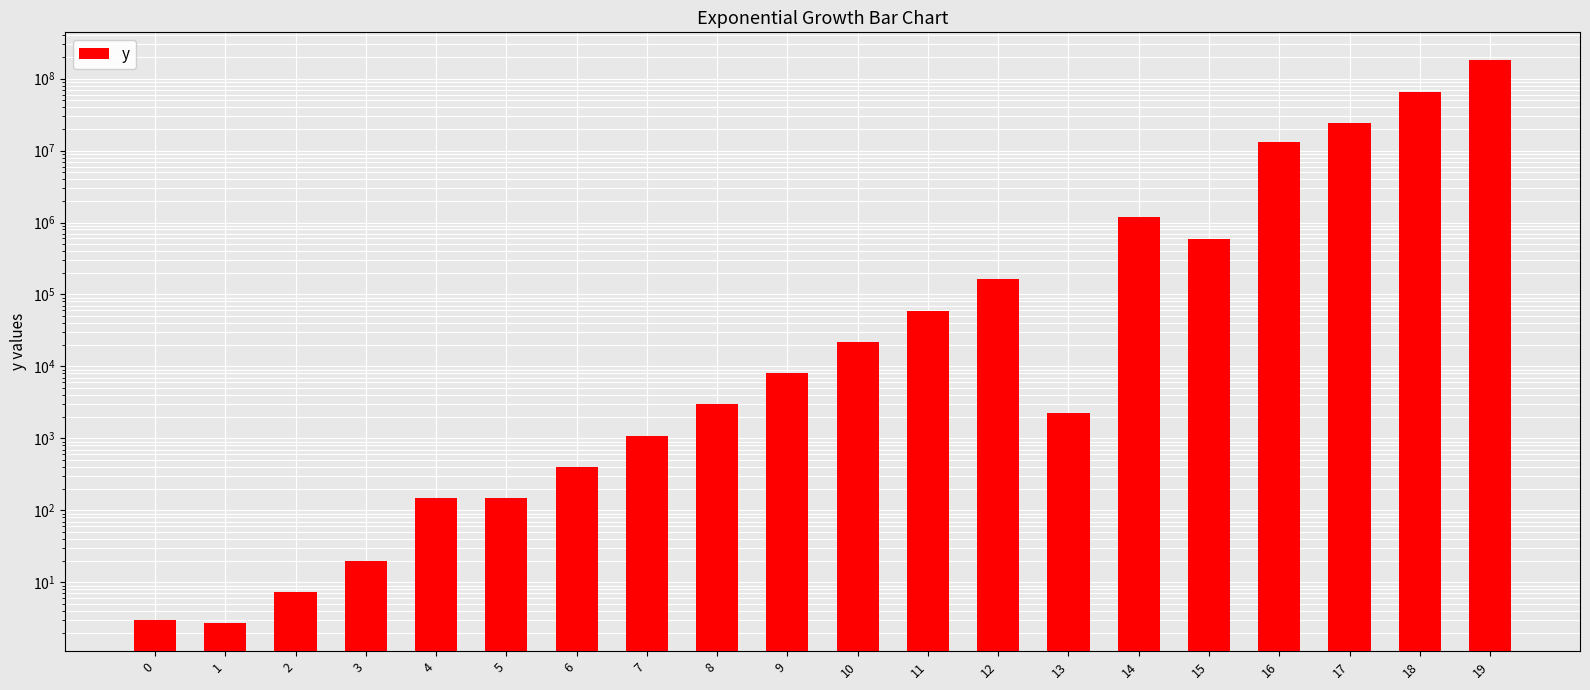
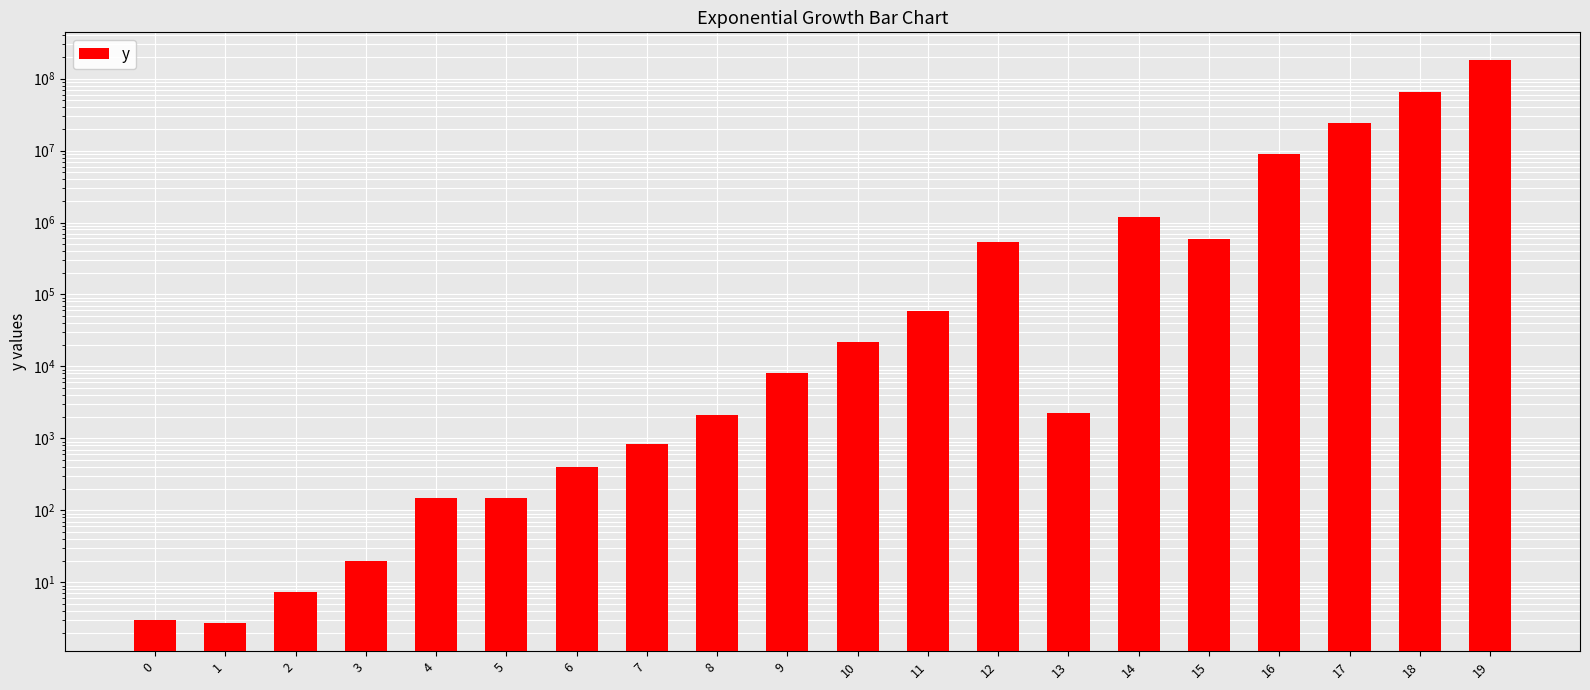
7: 1100 -> 800
8: 3000 -> 2100
12: 160000 -> 500000
16: 13000000 -> 9000000
